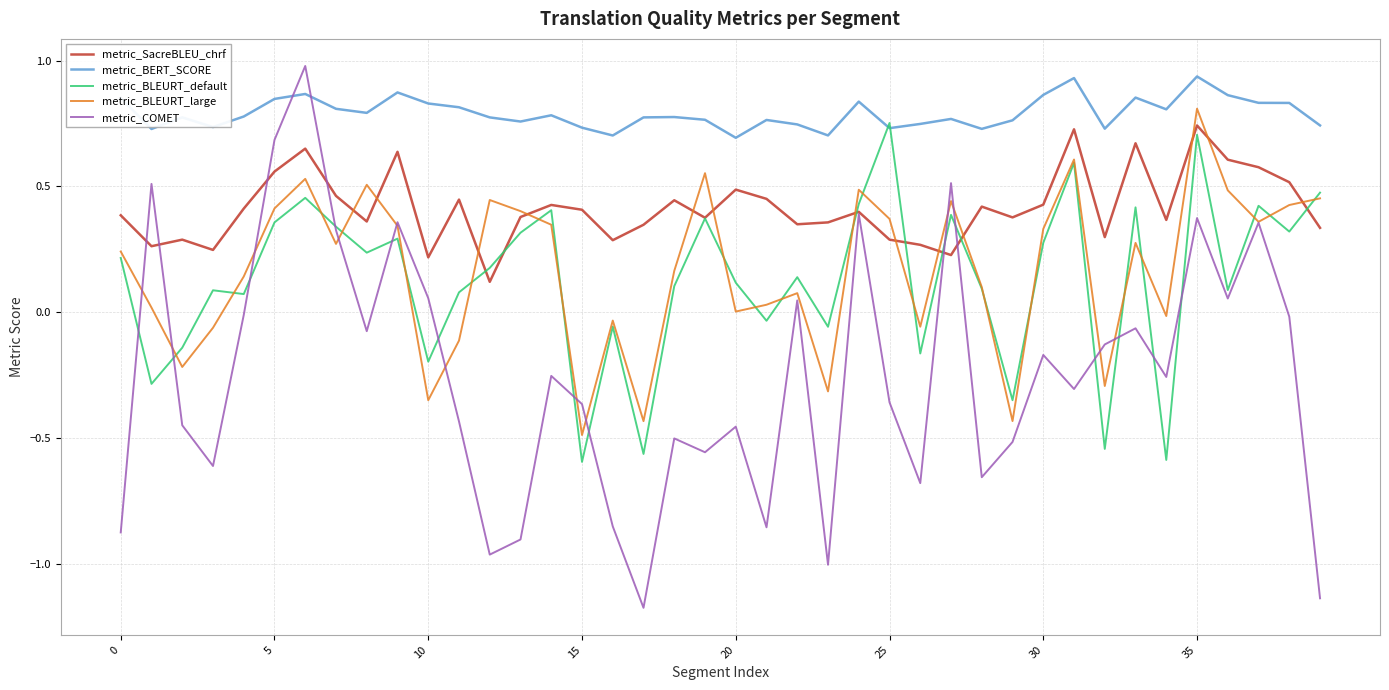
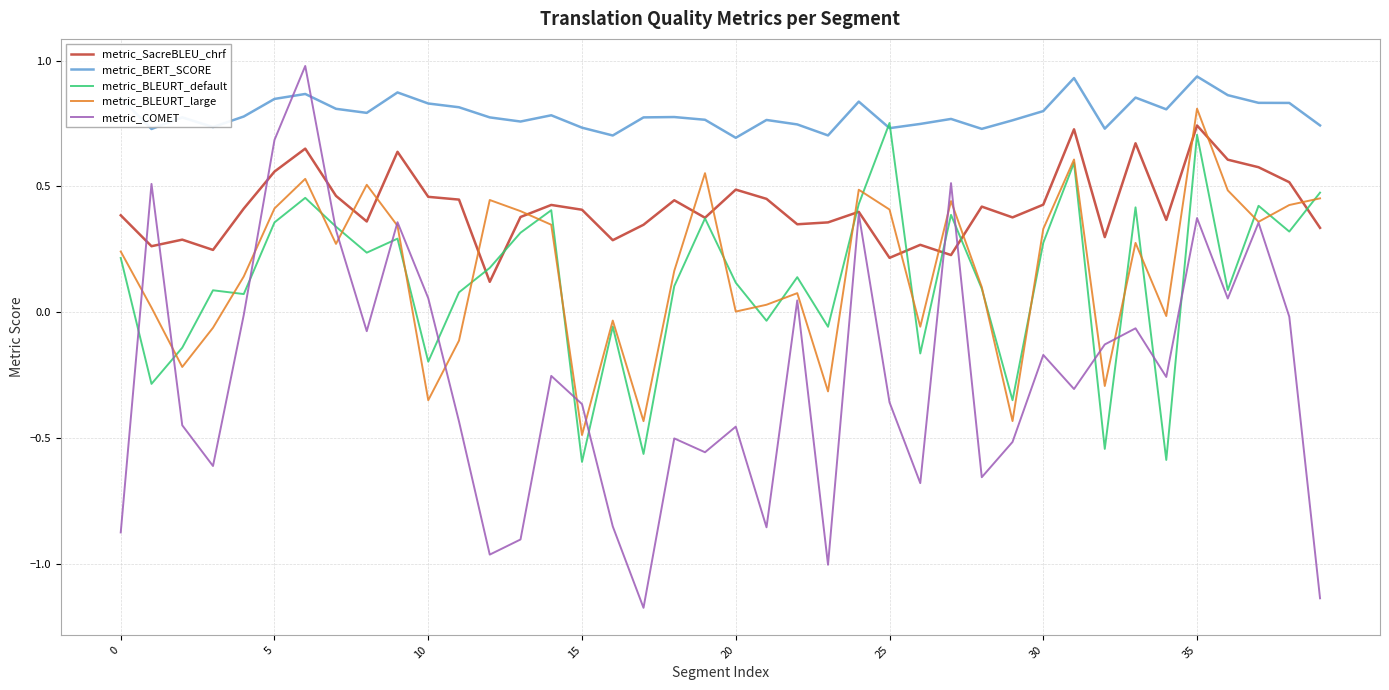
metric_SacreBLEU_chrf, 10: 0.22 -> 0.46
metric_SacreBLEU_chrf, 25: 0.29 -> 0.22
metric_BLEURT_large, 25: 0.37 -> 0.41
metric_BERT_SCORE, 30: 0.86 -> 0.80
